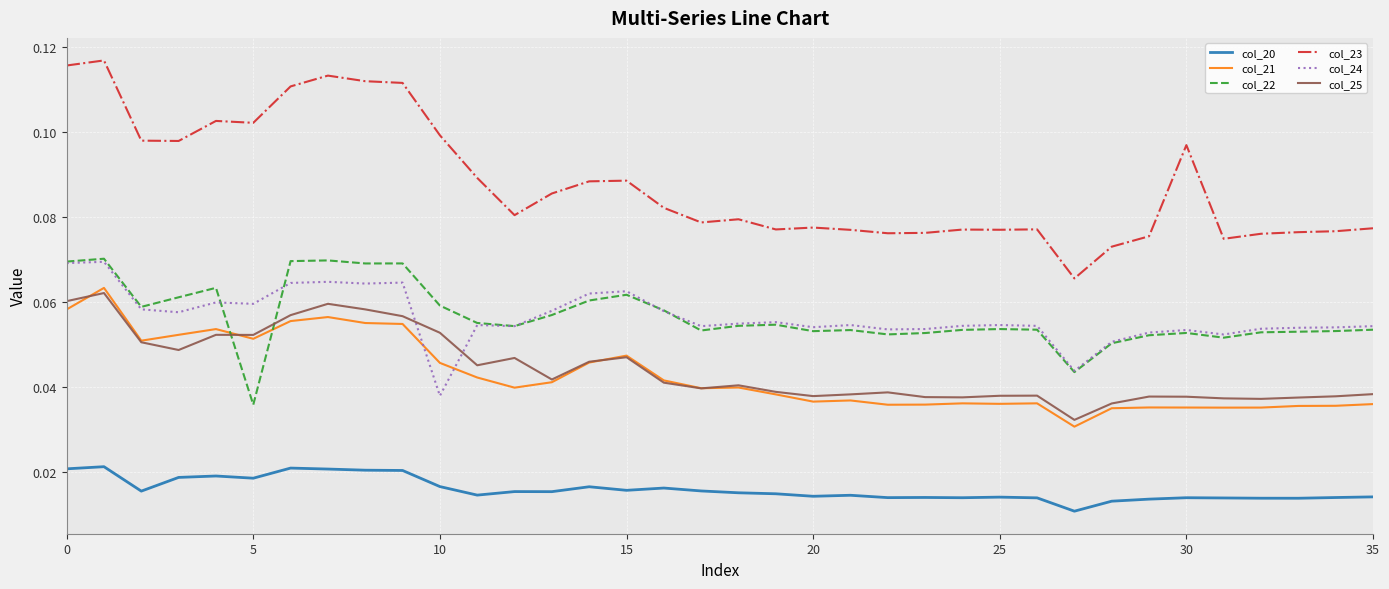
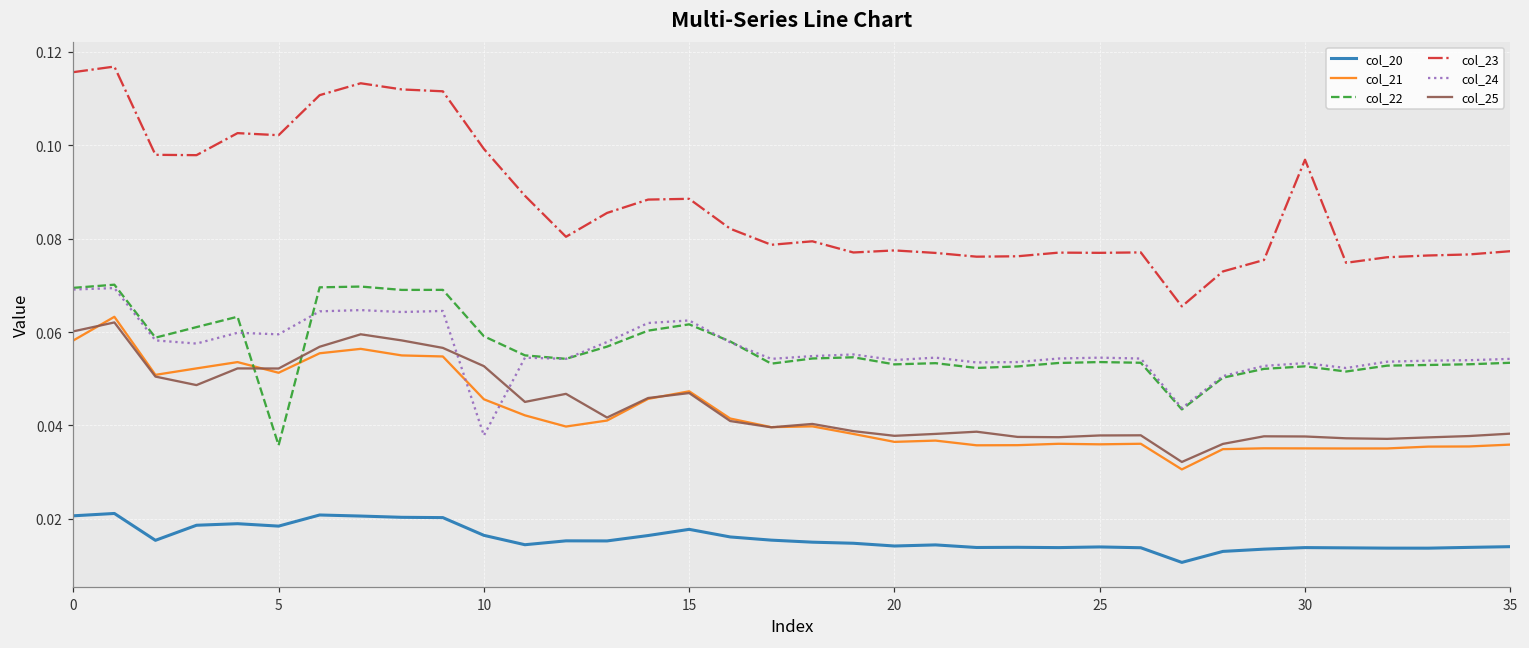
col_20, 15: 0.016 -> 0.018
